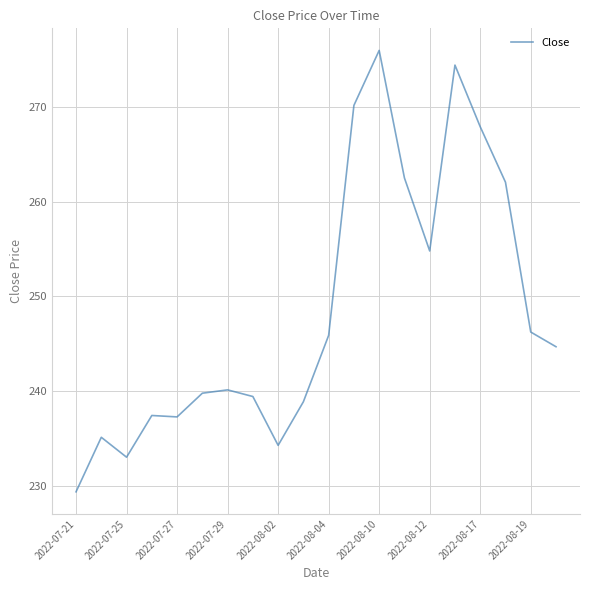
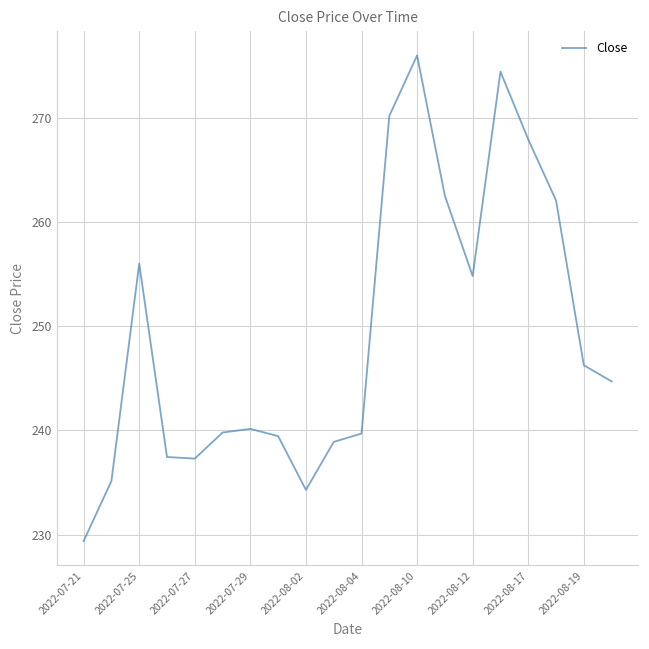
2022-07-25: 233 -> 256
2022-08-04: 246 -> 240
